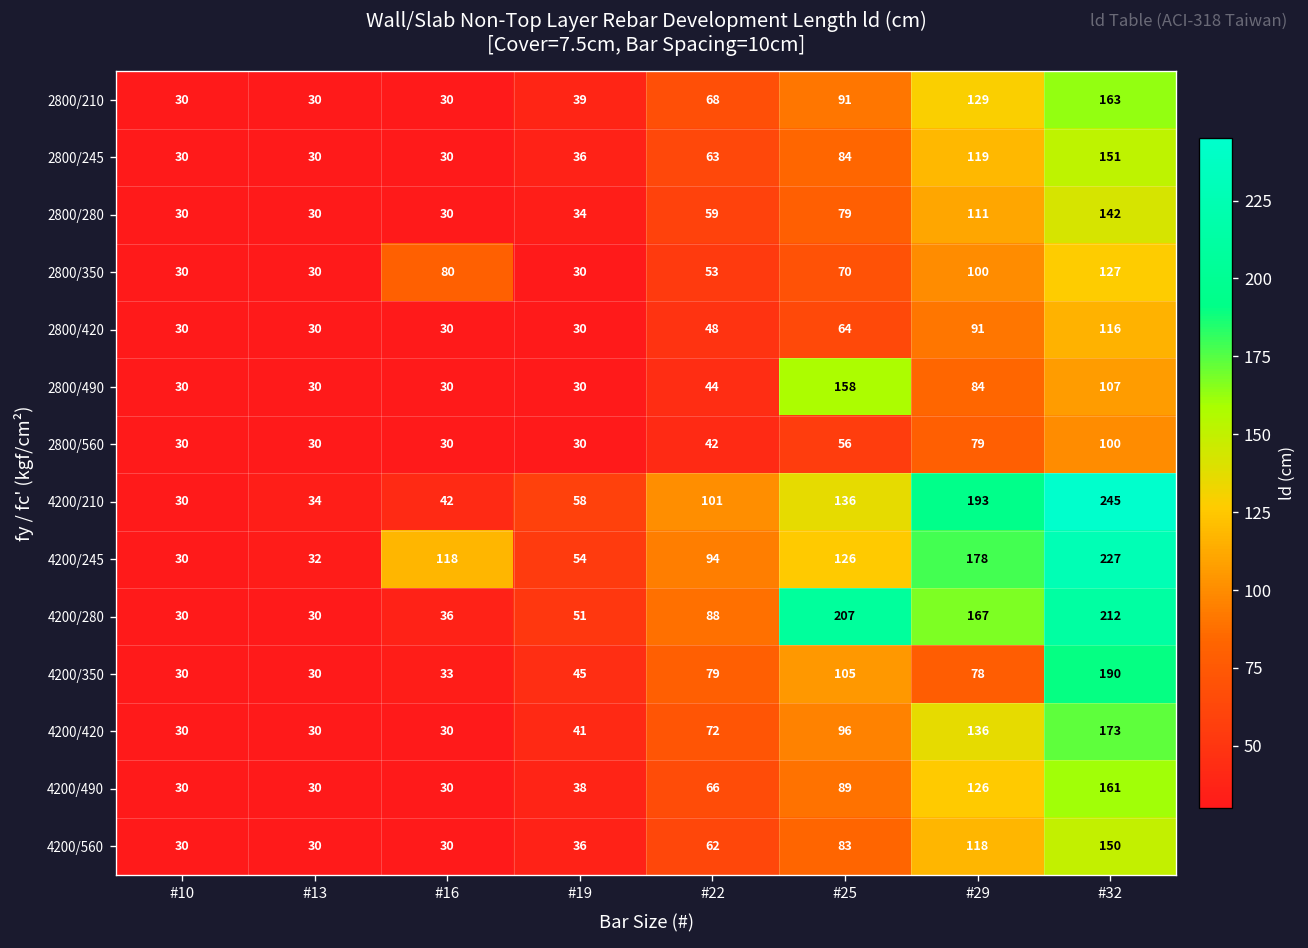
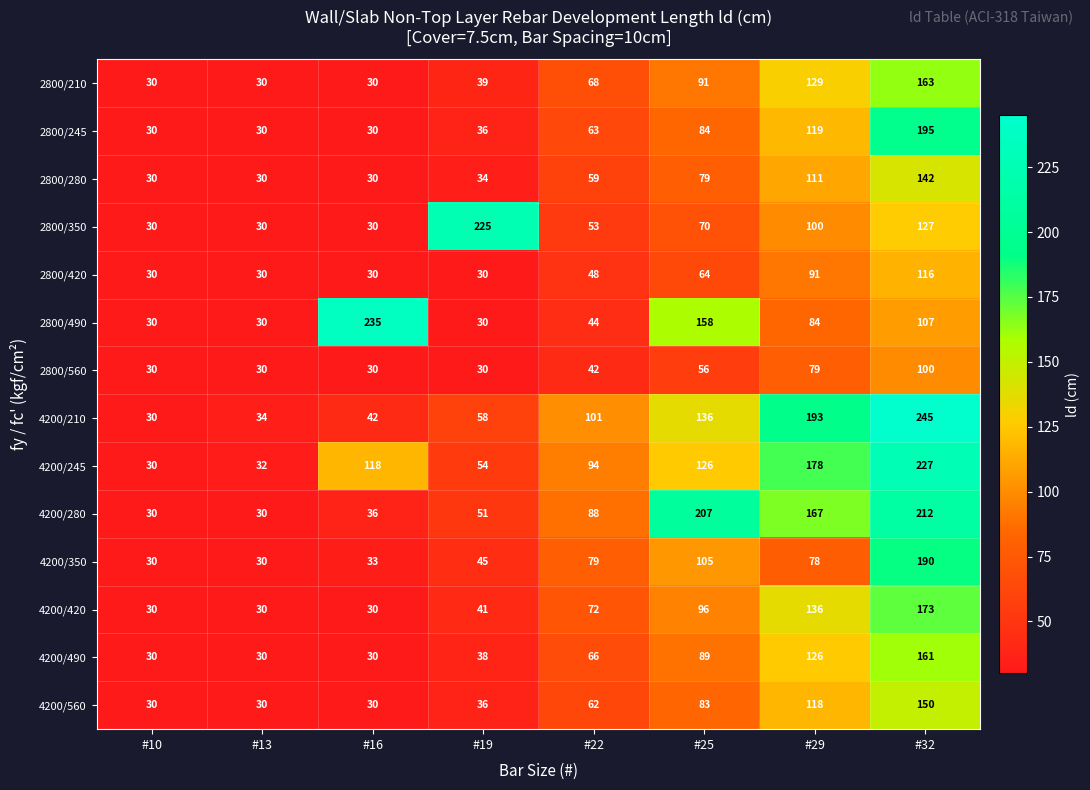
2800/245, #32: 151 -> 195
2800/350, #16: 80 -> 30
2800/350, #19: 30 -> 225
2800/490, #16: 30 -> 235
